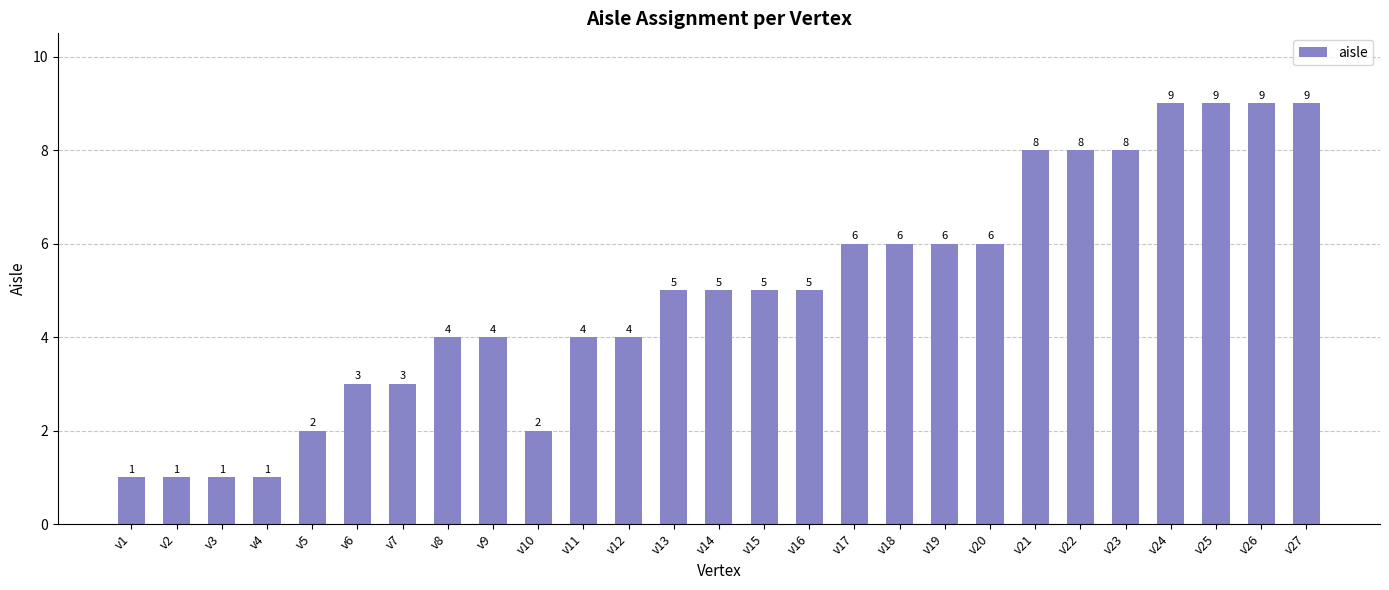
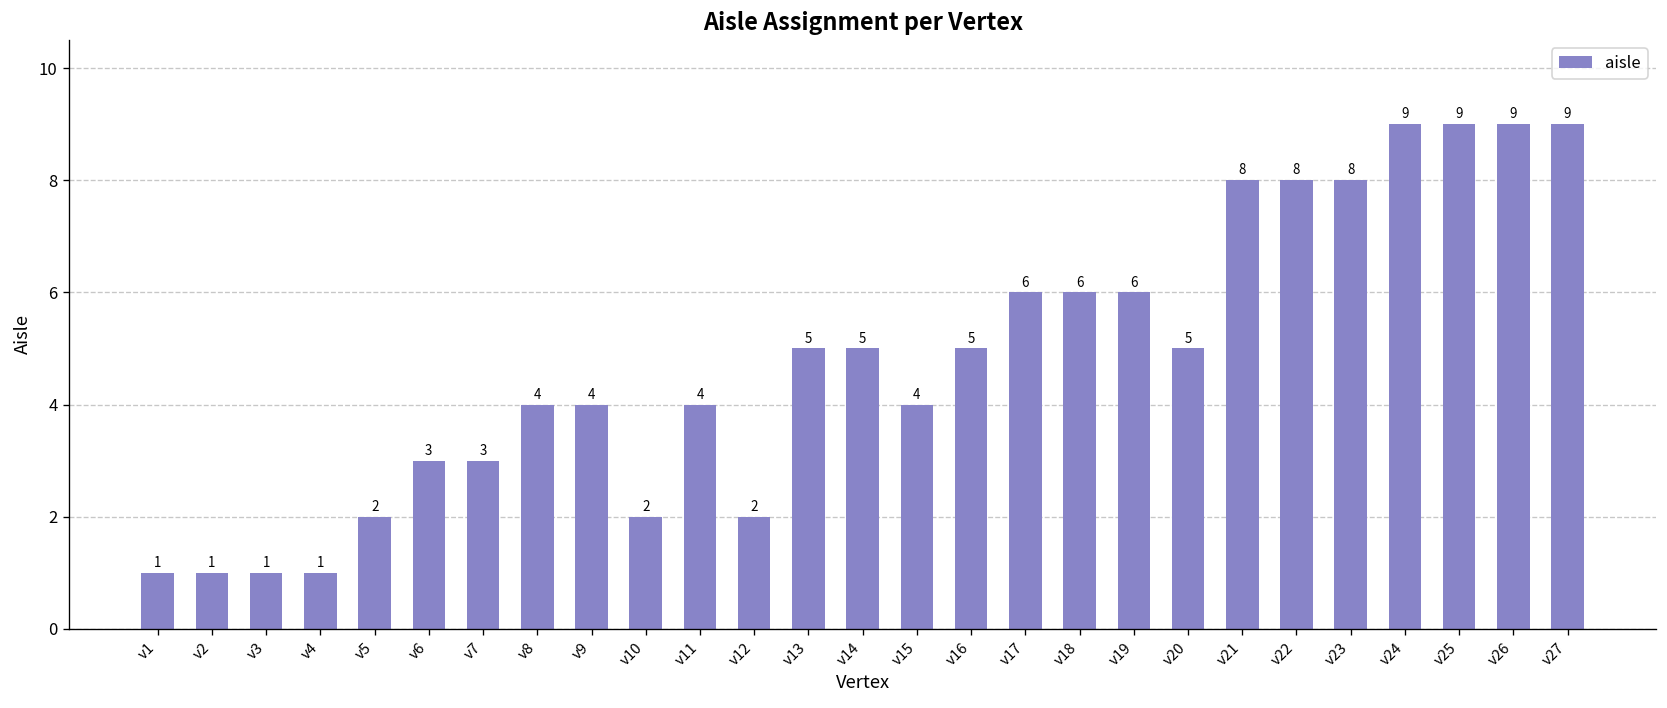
v12: 4 -> 2
v15: 5 -> 4
v20: 6 -> 5
